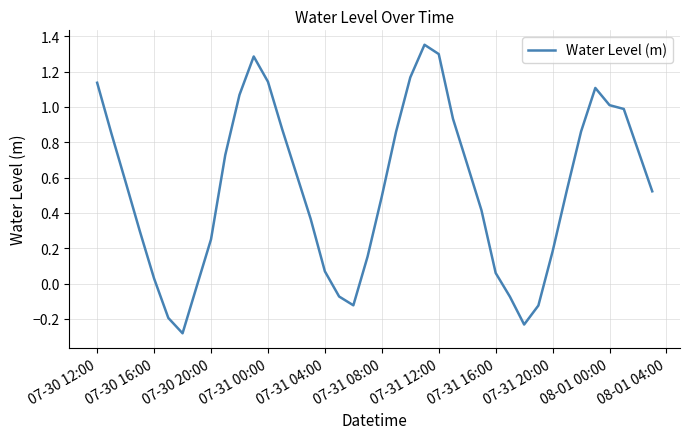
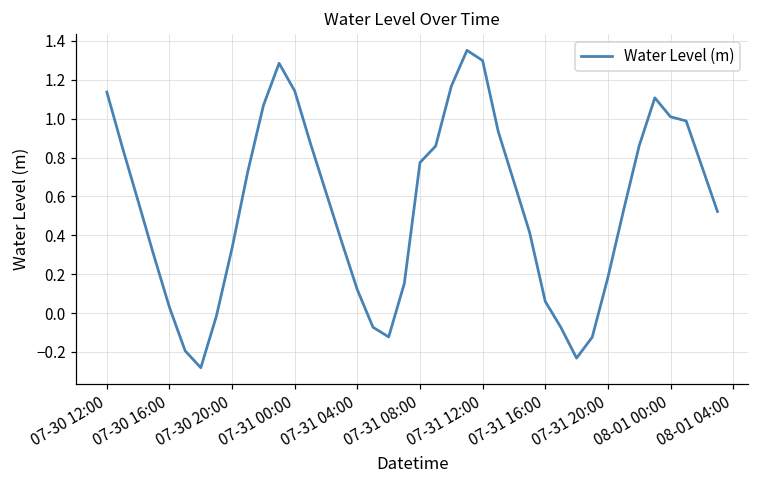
07-30 20:00: 0.25 -> 0.34
07-31 04:00: 0.07 -> 0.12
07-31 08:00: 0.49 -> 0.77
